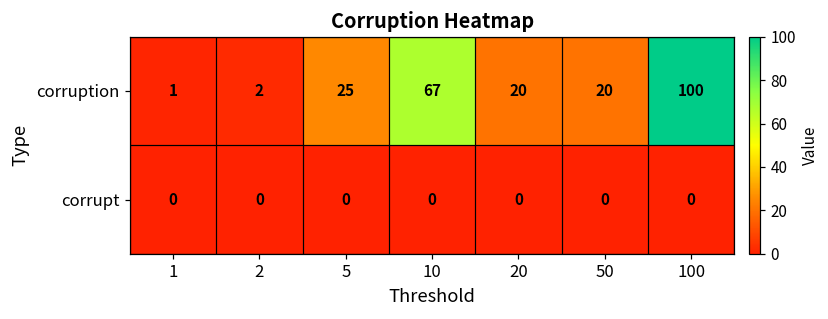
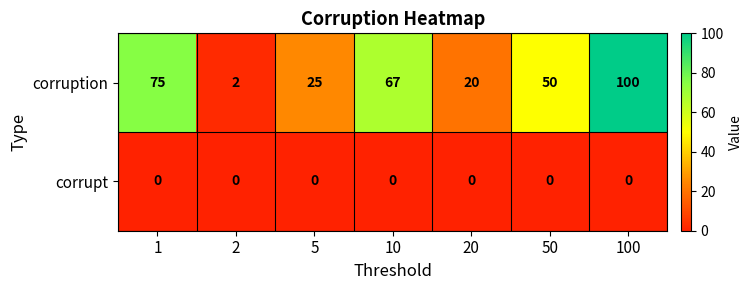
corruption, 1: 1 -> 75
corruption, 50: 20 -> 50
